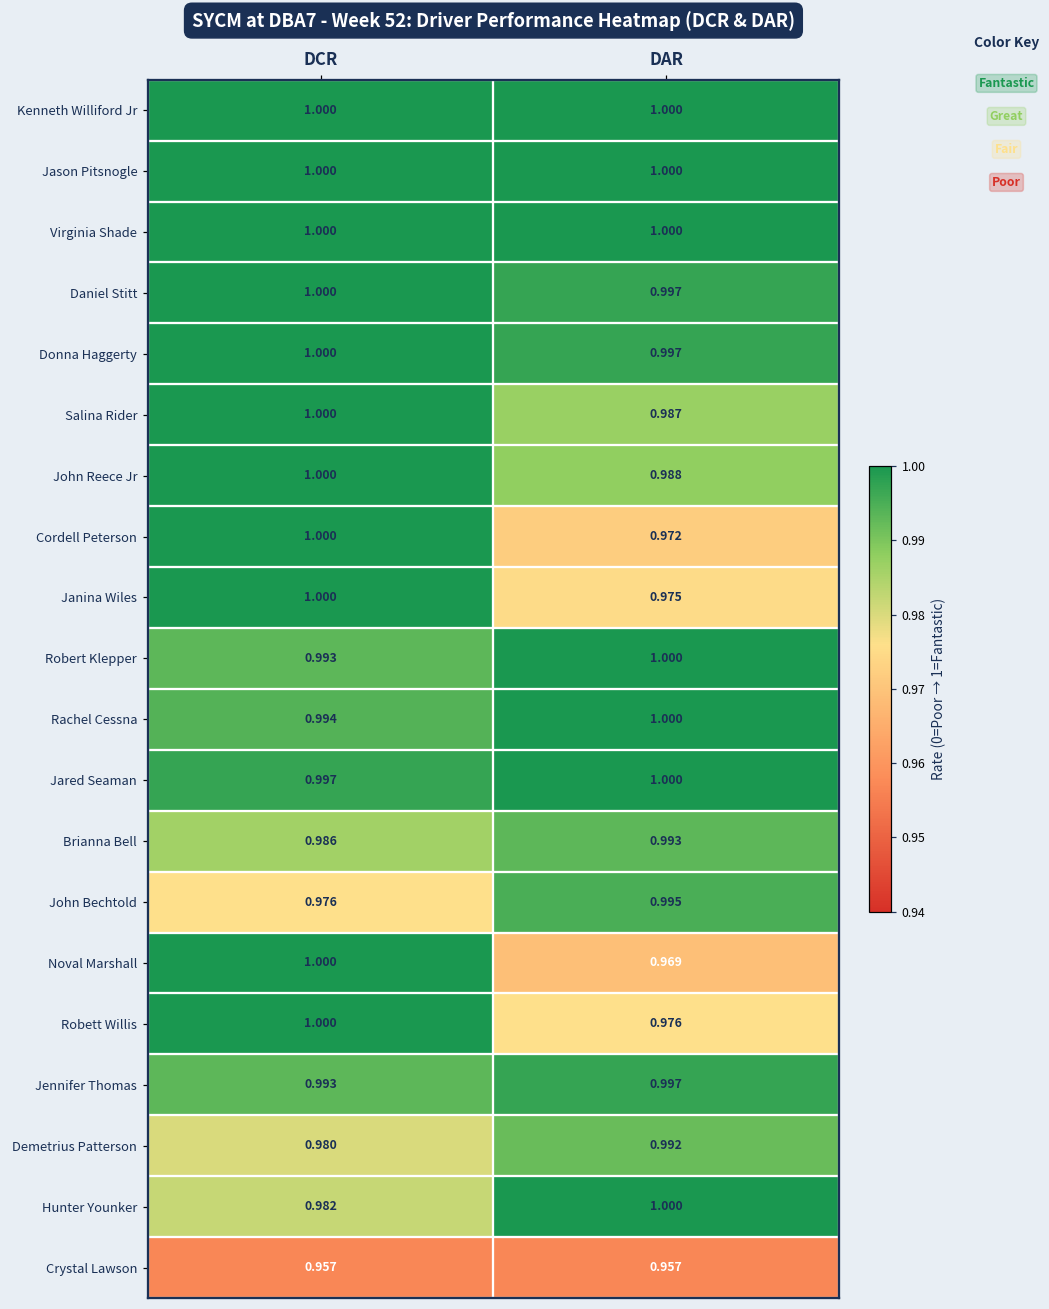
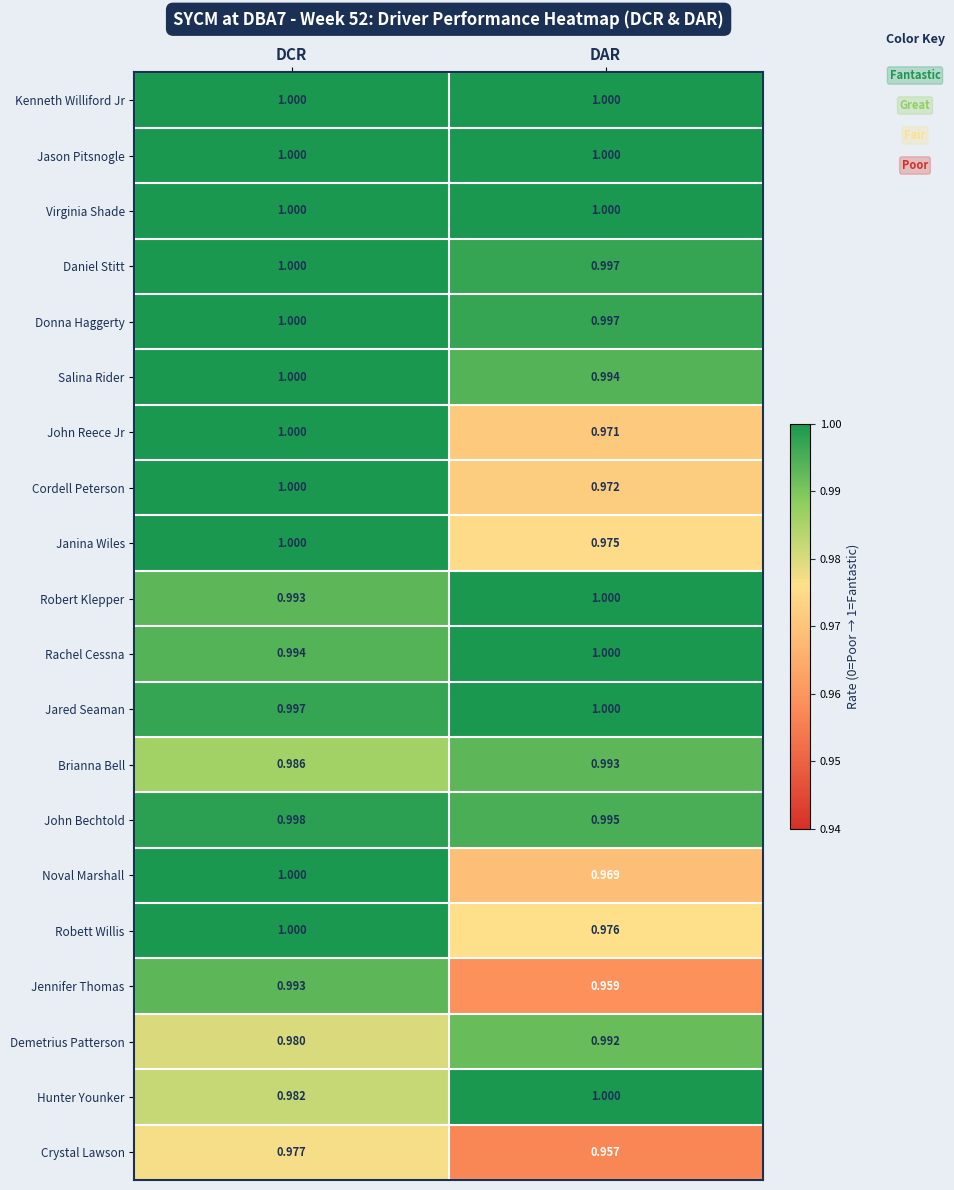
Salina Rider, DAR: 0.987 -> 0.994
John Reece Jr, DAR: 0.988 -> 0.971
John Bechtold, DCR: 0.976 -> 0.998
Jennifer Thomas, DAR: 0.997 -> 0.959
Crystal Lawson, DCR: 0.957 -> 0.977
